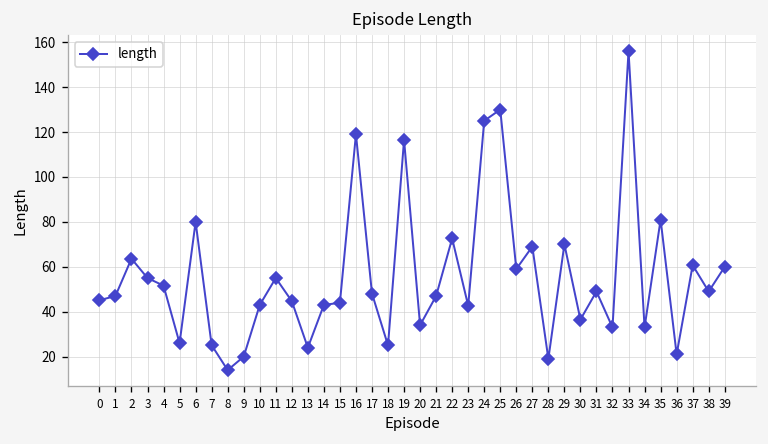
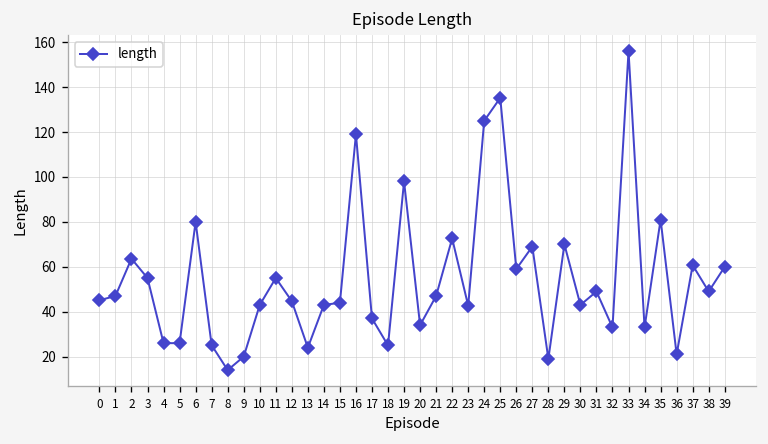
4: 52 -> 26
17: 48 -> 37
19: 117 -> 98
25: 130 -> 135
30: 37 -> 43
